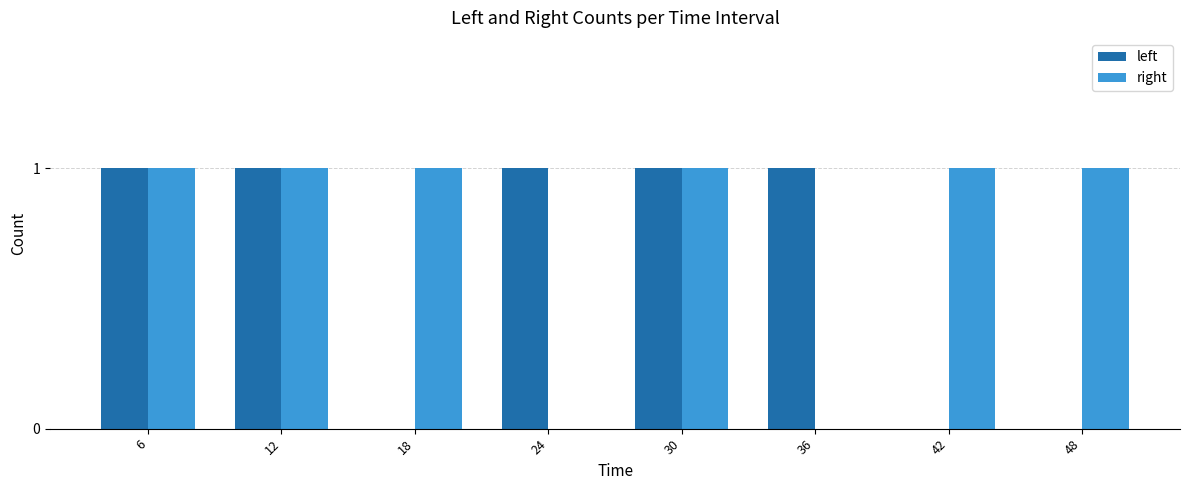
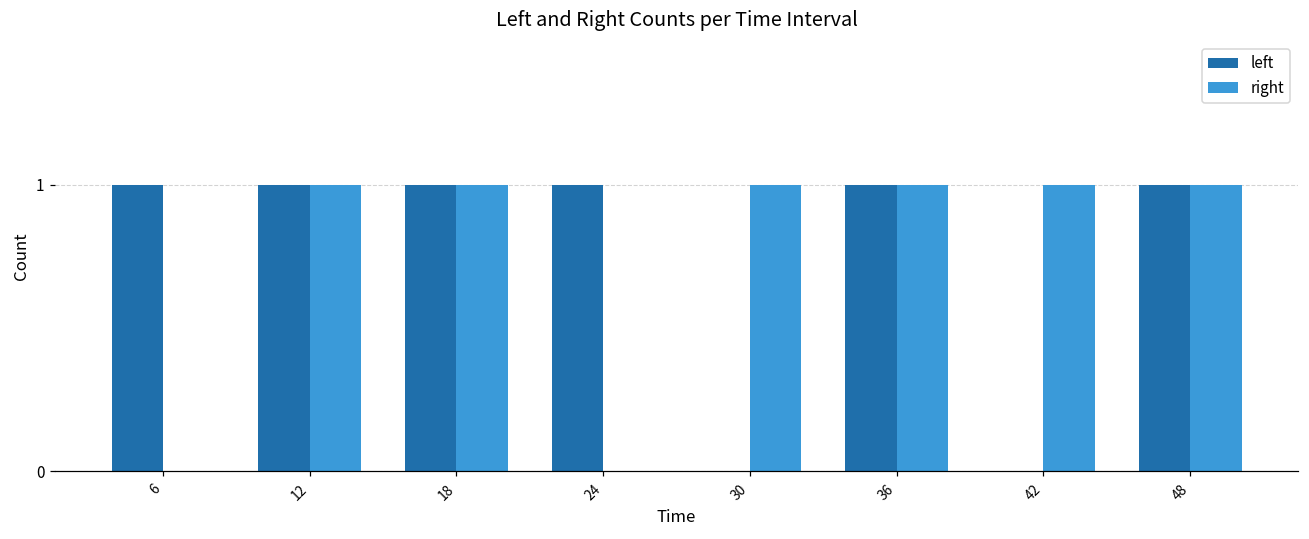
right, 6: 1 -> 0
left, 18: 0 -> 1
left, 30: 1 -> 0
right, 36: 0 -> 1
left, 48: 0 -> 1
